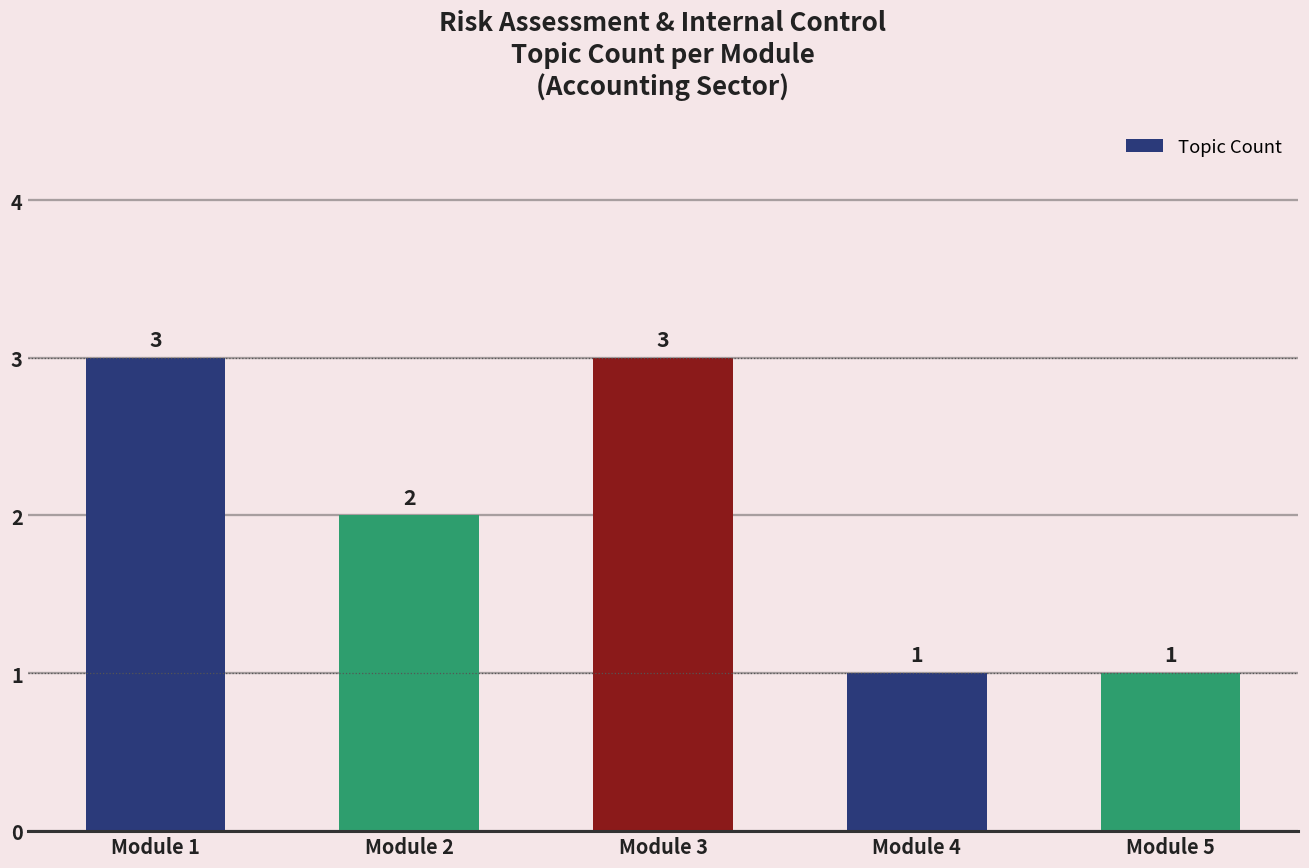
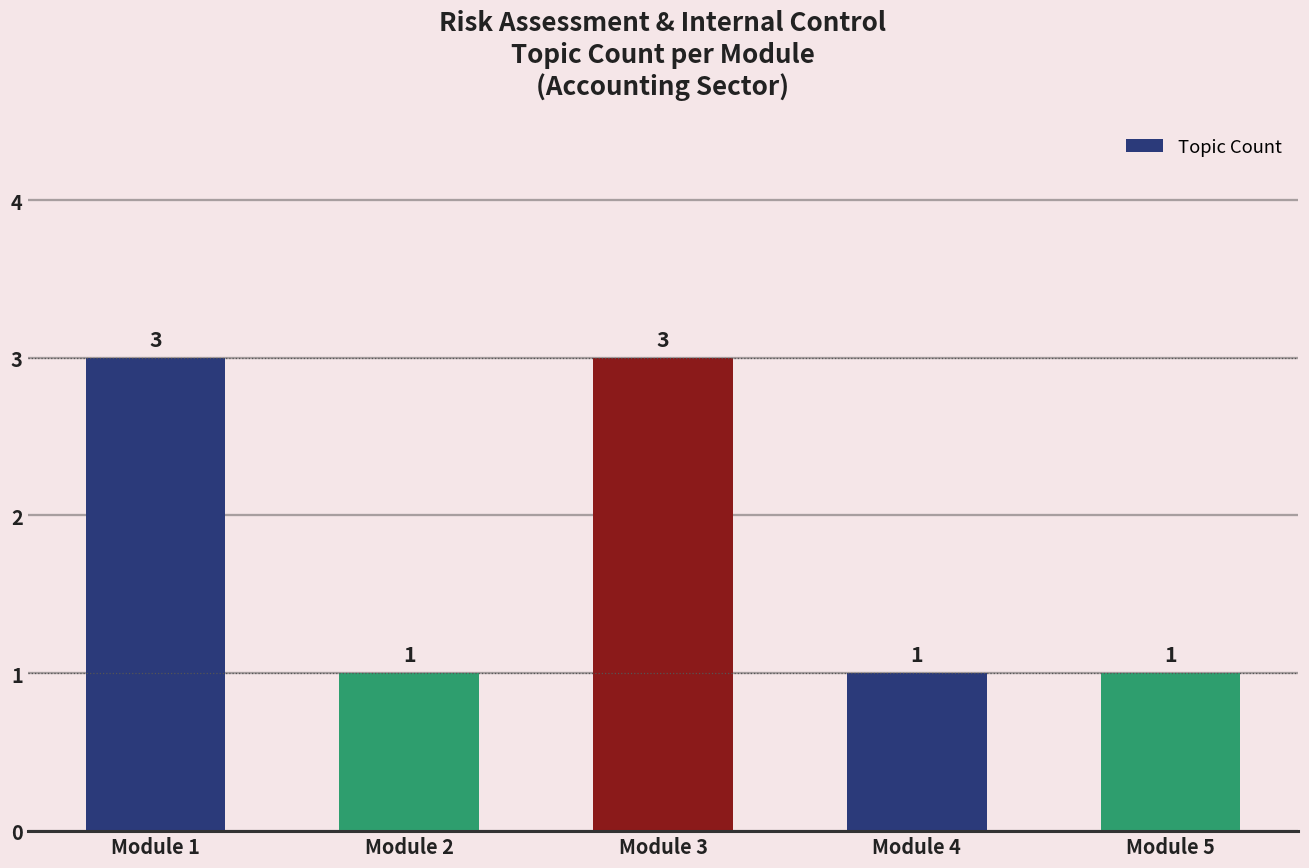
Module 2: 2 -> 1
